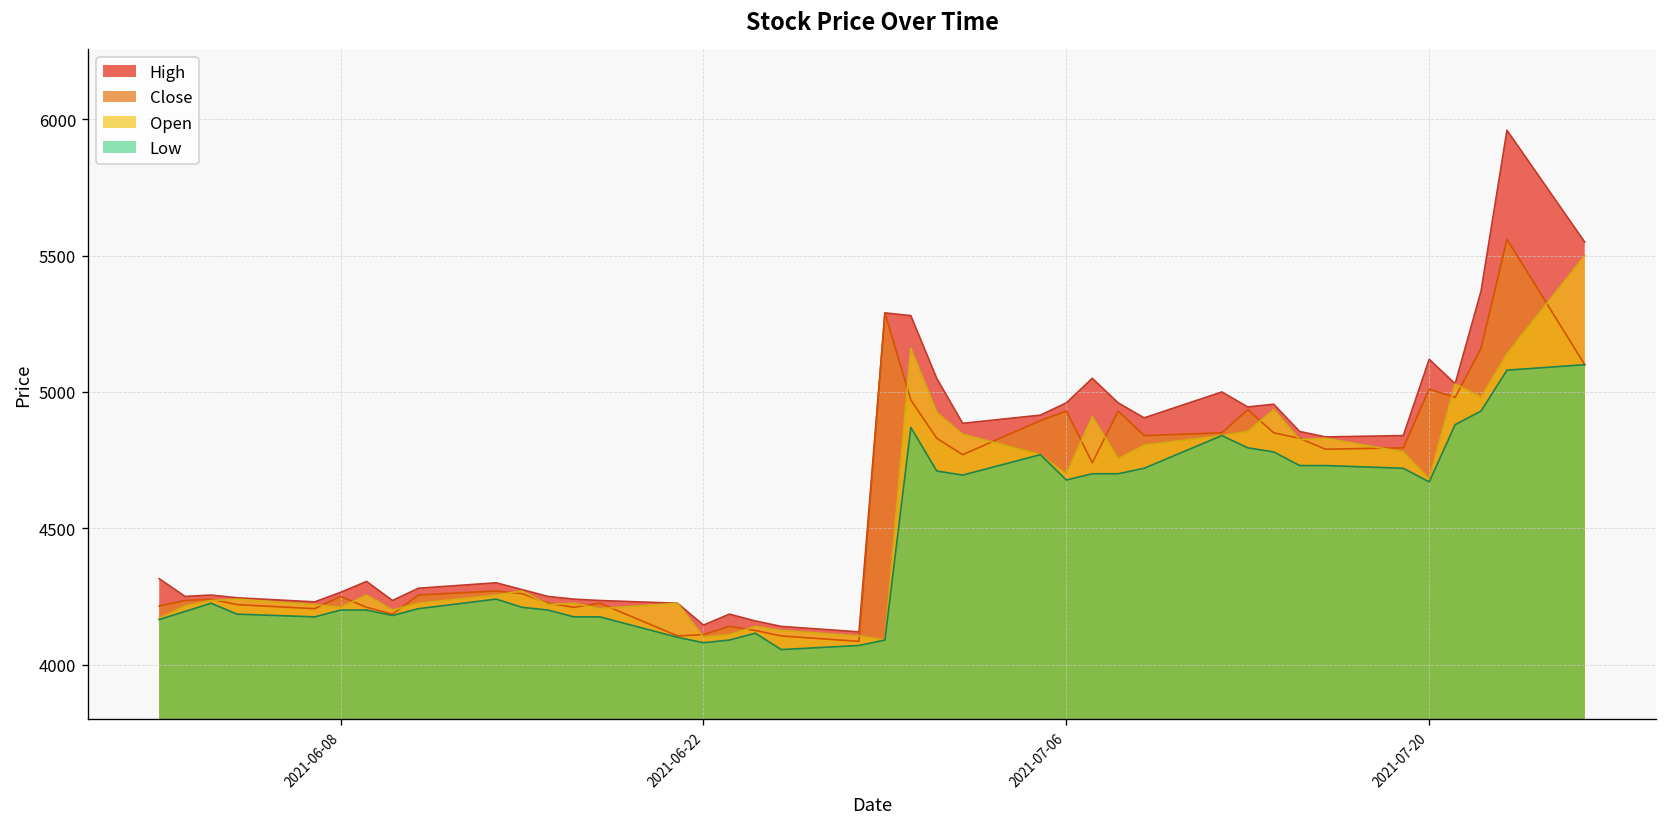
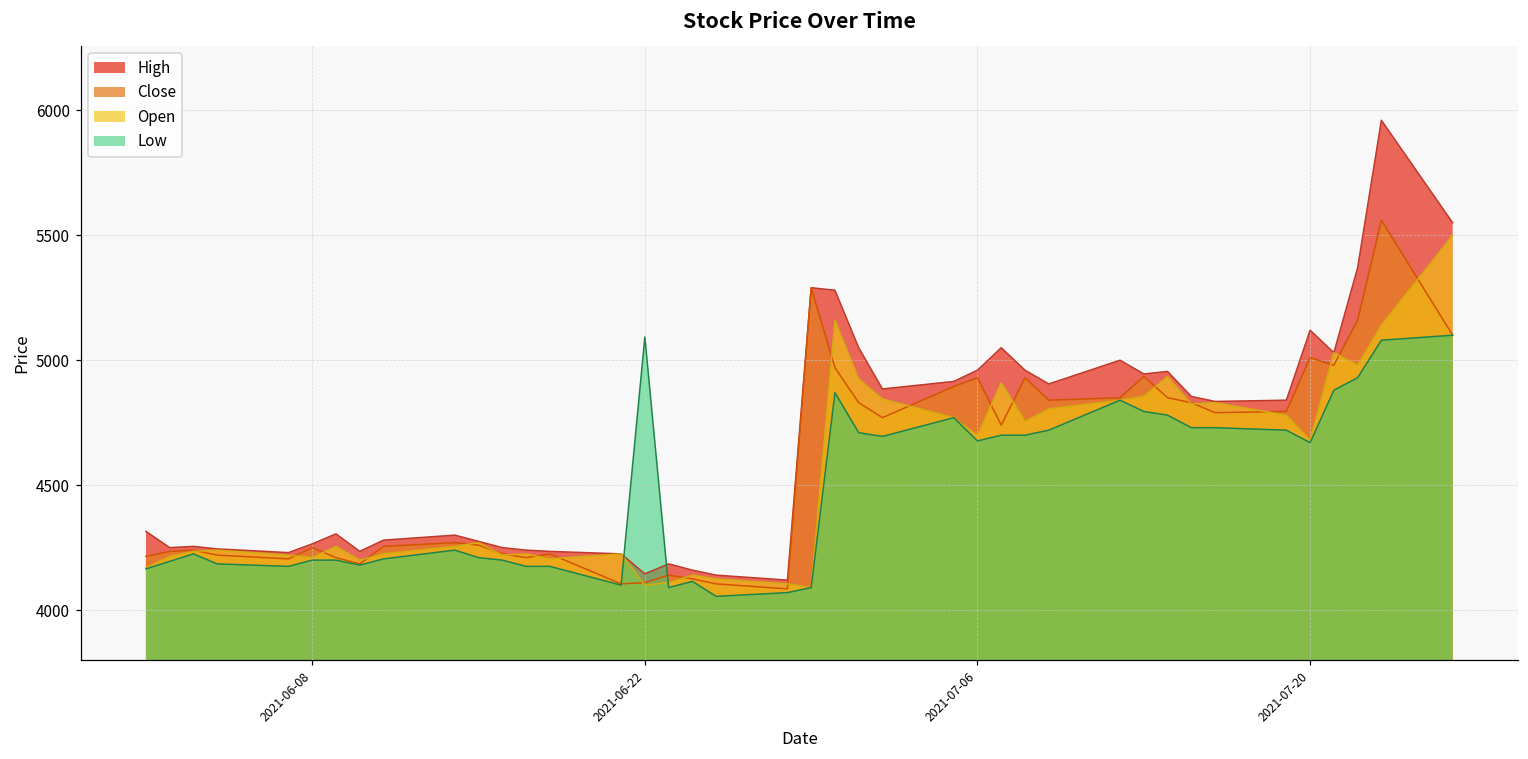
Low, 2021-06-22: 4080 -> 5090
